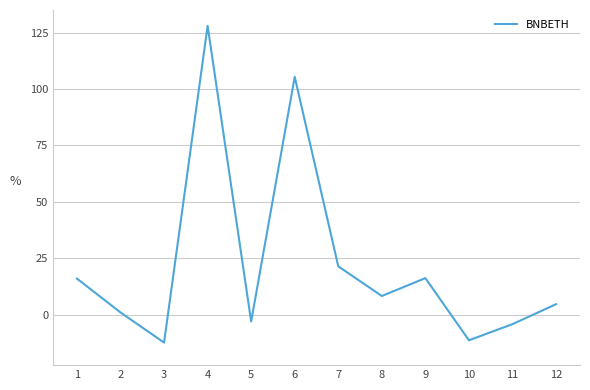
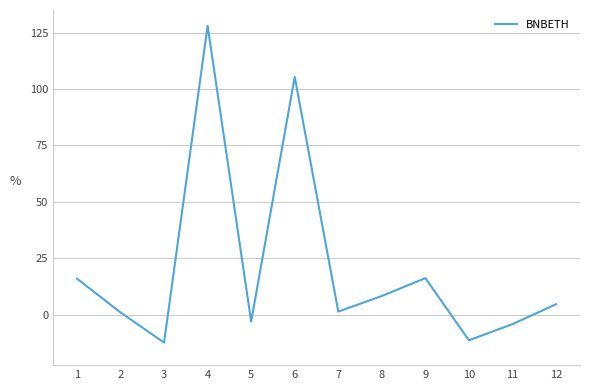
7: 21 -> 1
